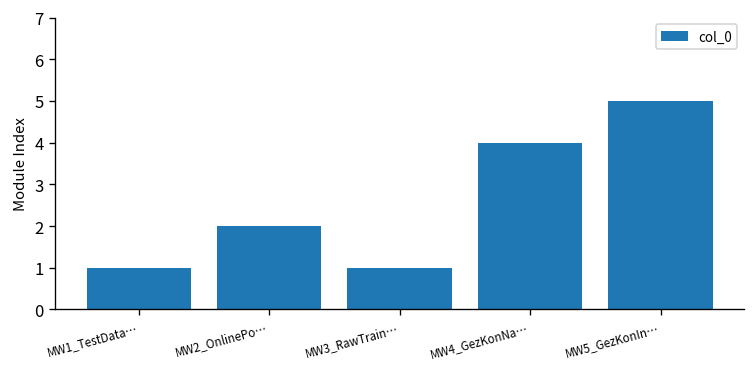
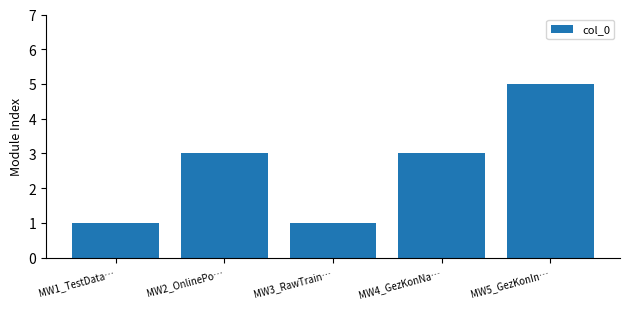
MW2_OnlinePo…: 2 -> 3
MW4_GezKonNa…: 4 -> 3
